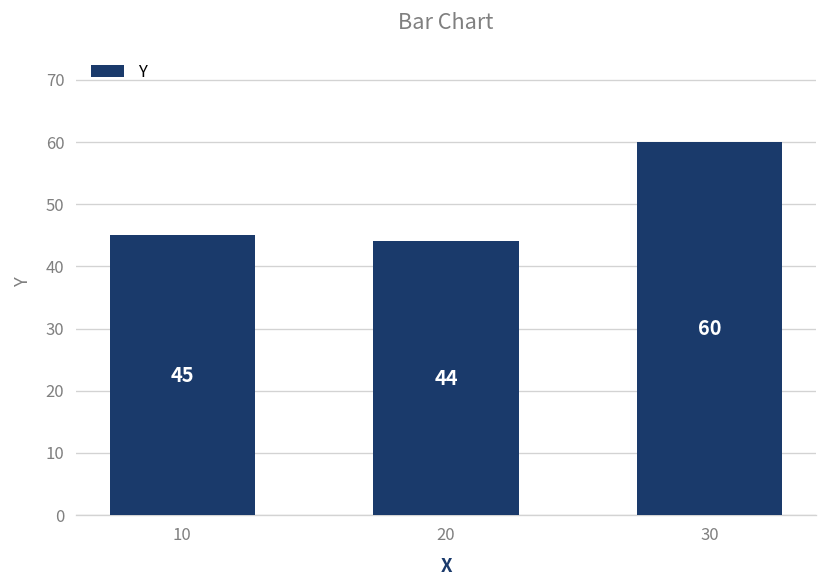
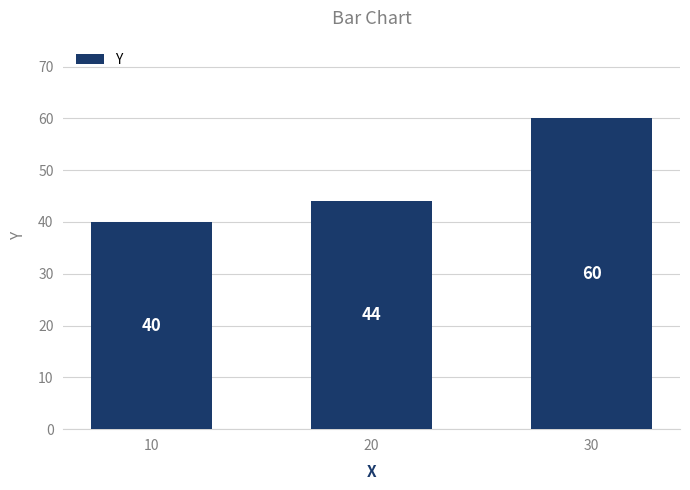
10: 45 -> 40
